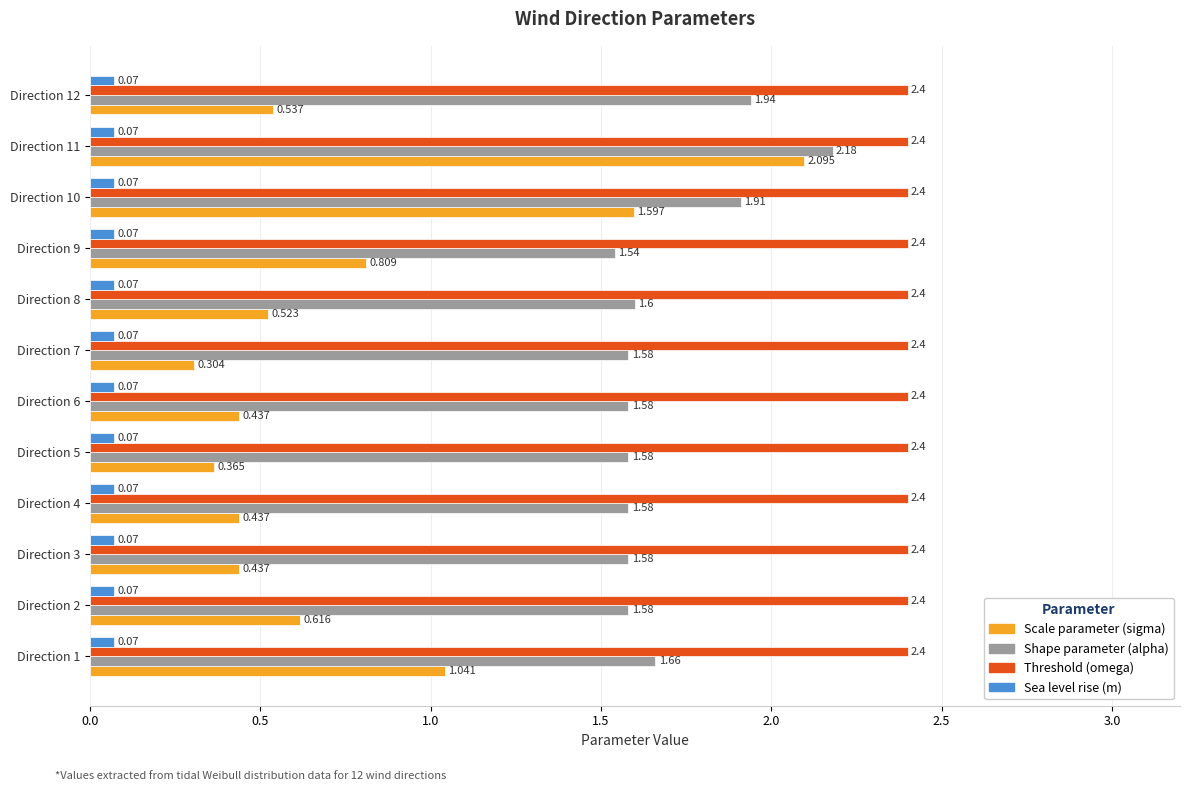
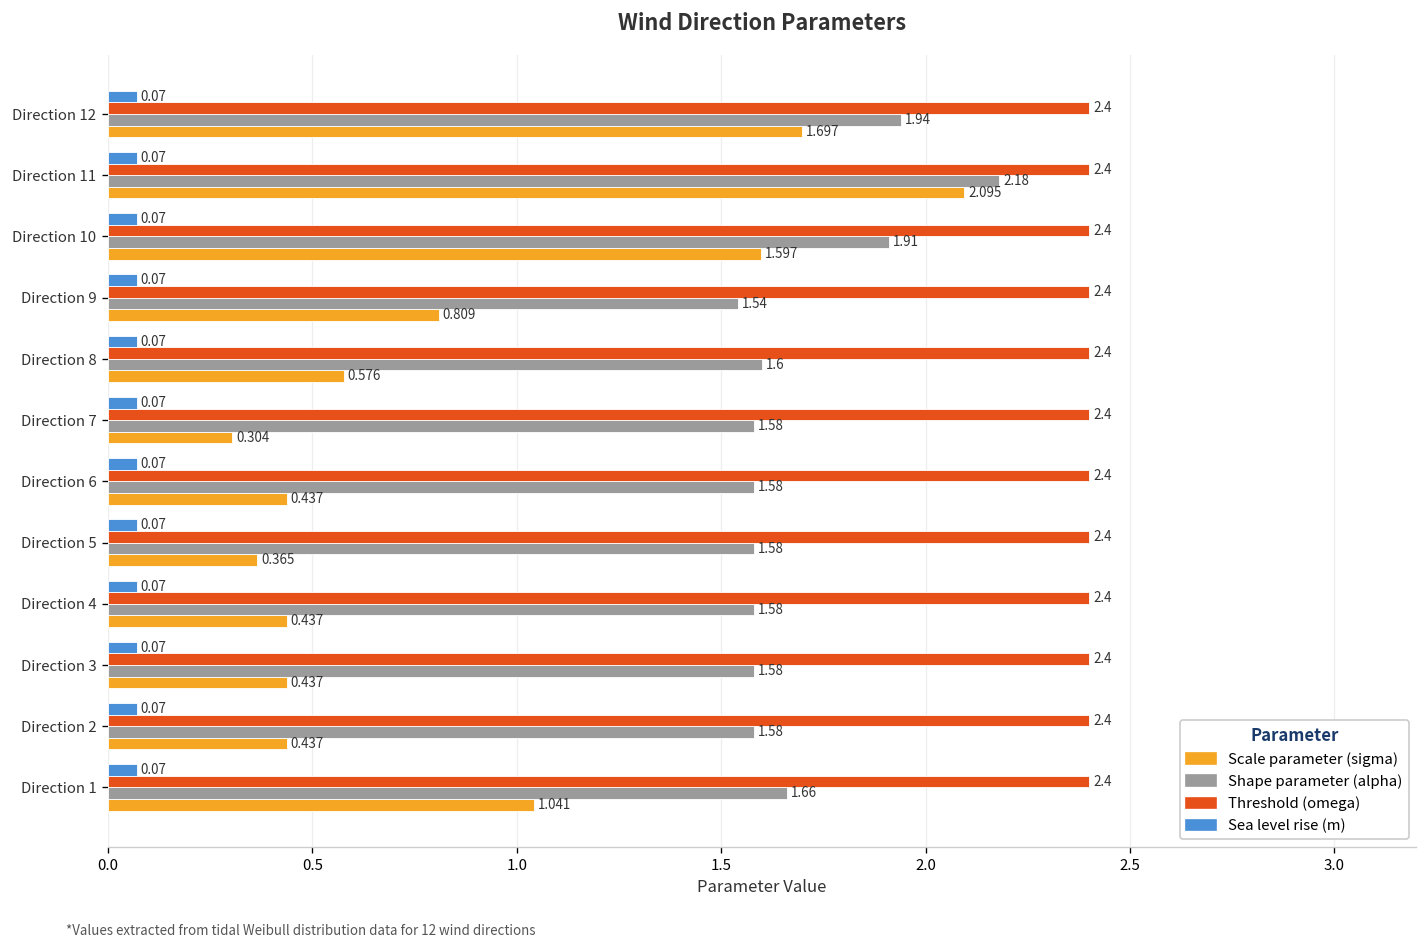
Scale parameter (sigma), Direction 12: 0.537 -> 1.697
Scale parameter (sigma), Direction 8: 0.523 -> 0.576
Scale parameter (sigma), Direction 2: 0.616 -> 0.437
